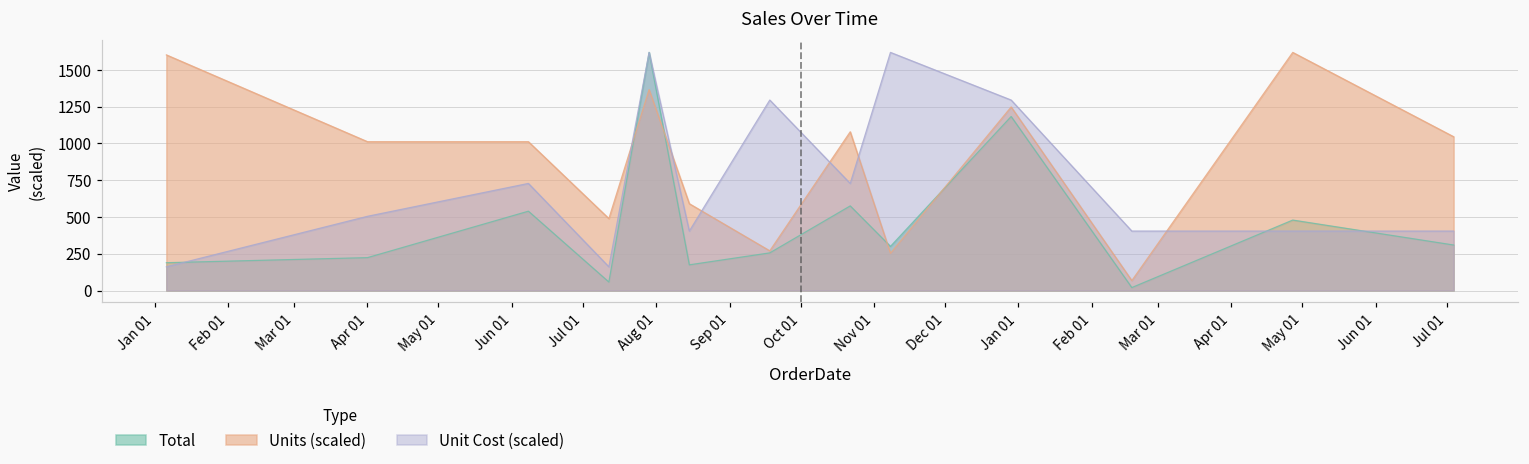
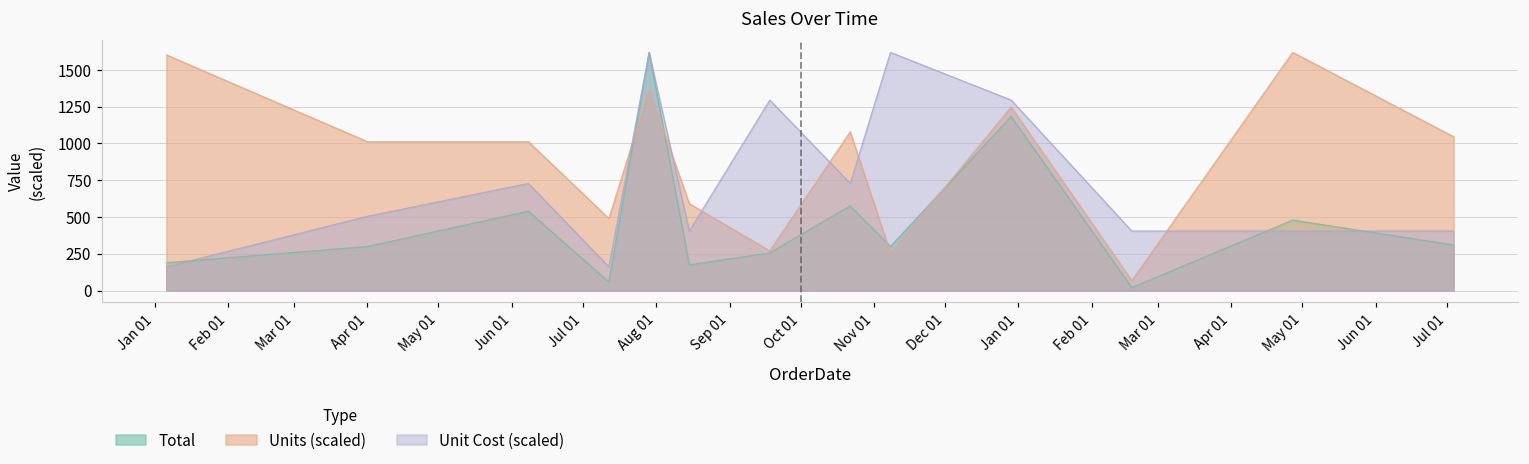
Total, Apr 01: 220 -> 300
